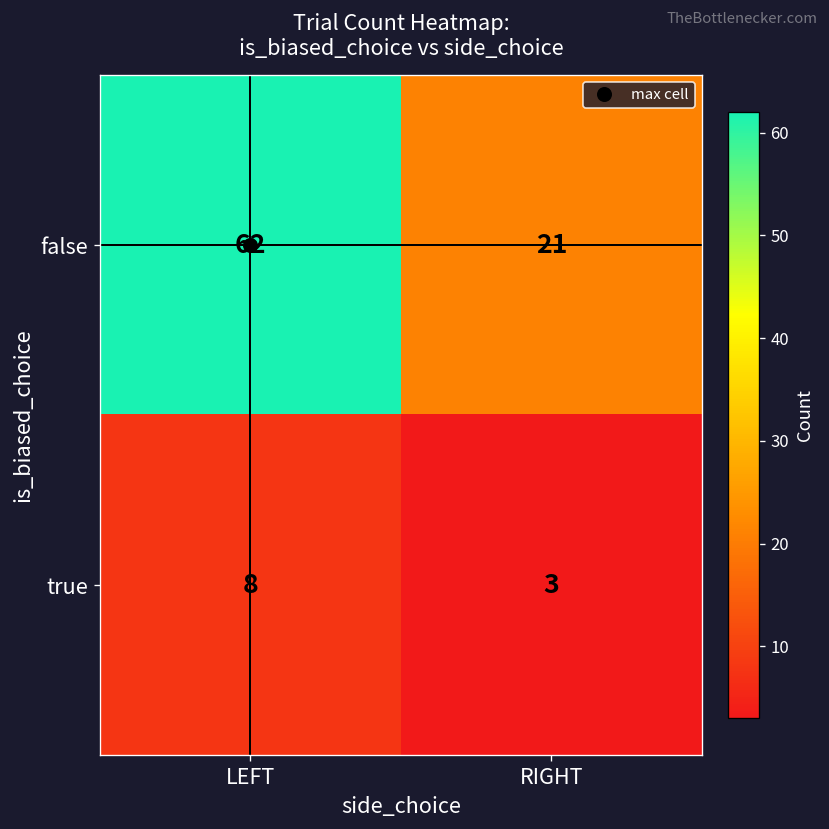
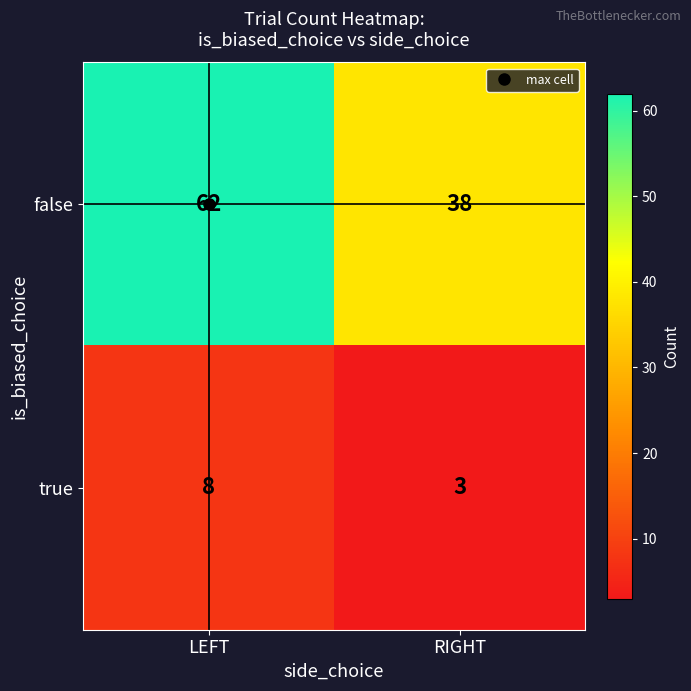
false, RIGHT: 21 -> 38
